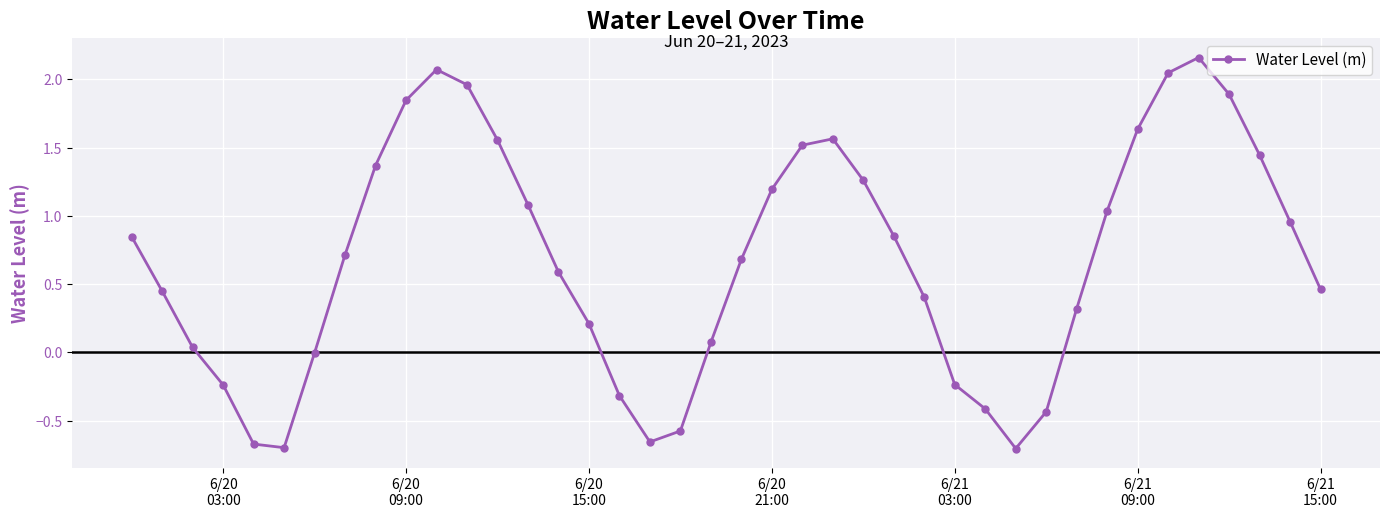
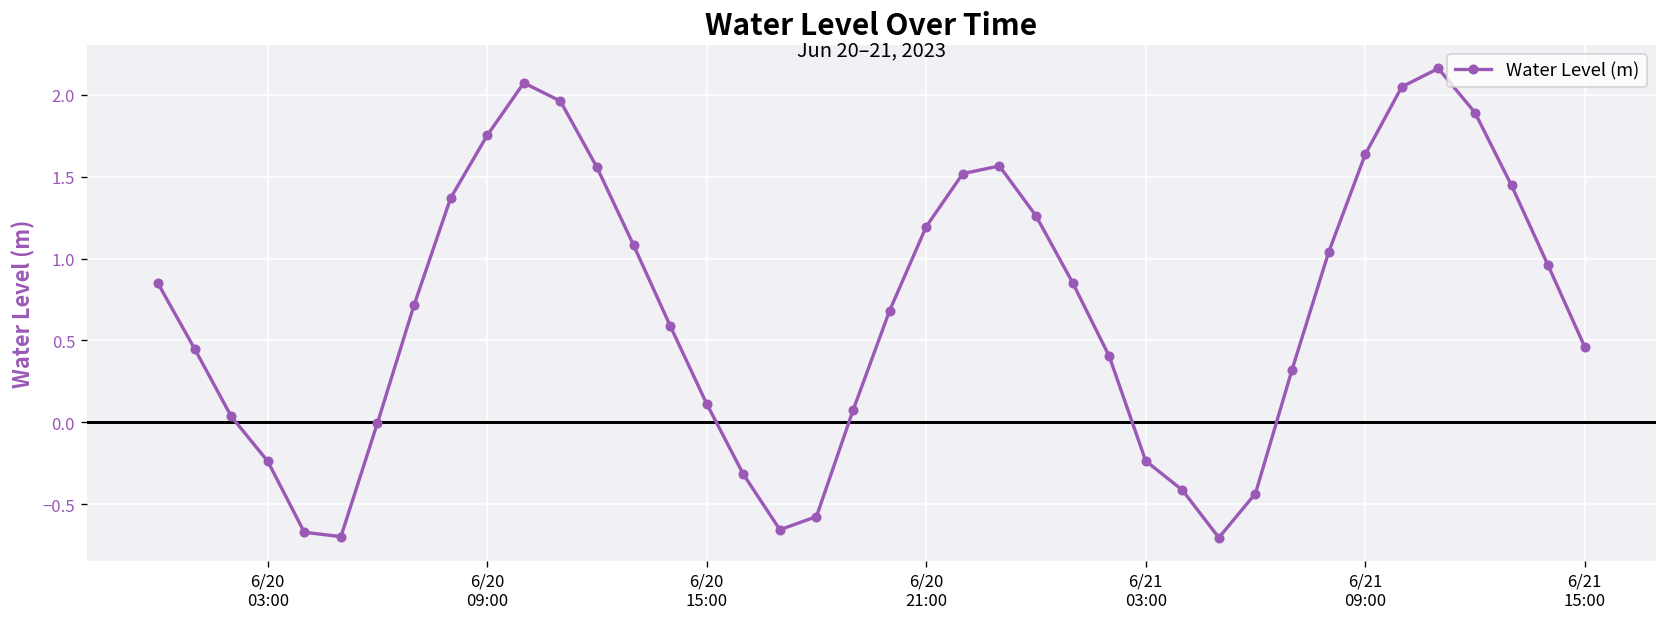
6/20 09:00: 1.85 -> 1.75
6/20 15:00: 0.21 -> 0.11
